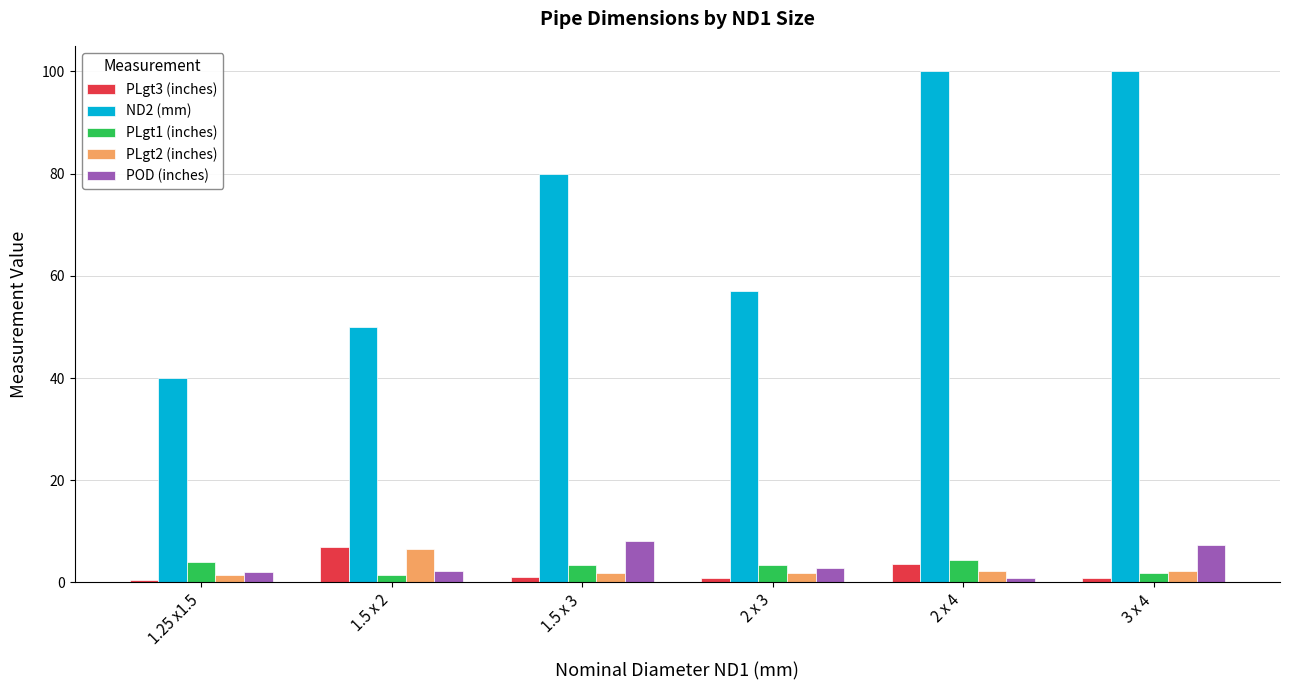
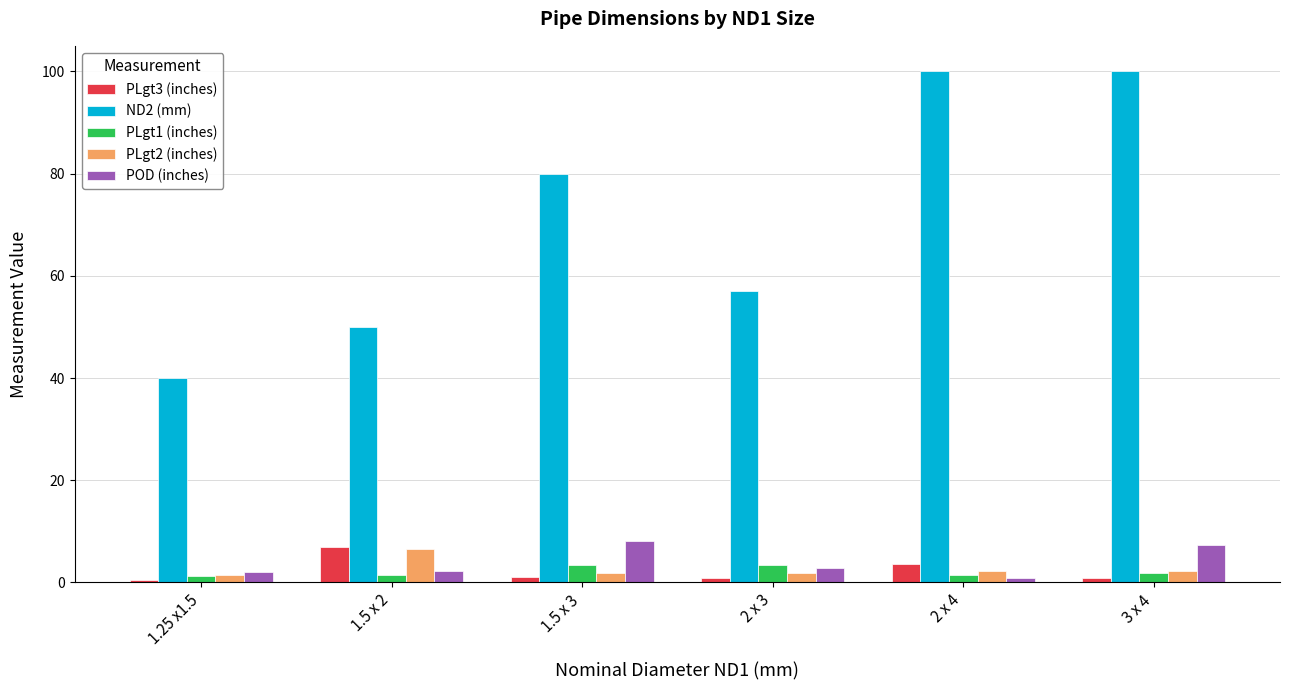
PLgt1 (inches), 1.25 x1.5: 4 -> 1
PLgt1 (inches), 2 x 4: 4 -> 2
